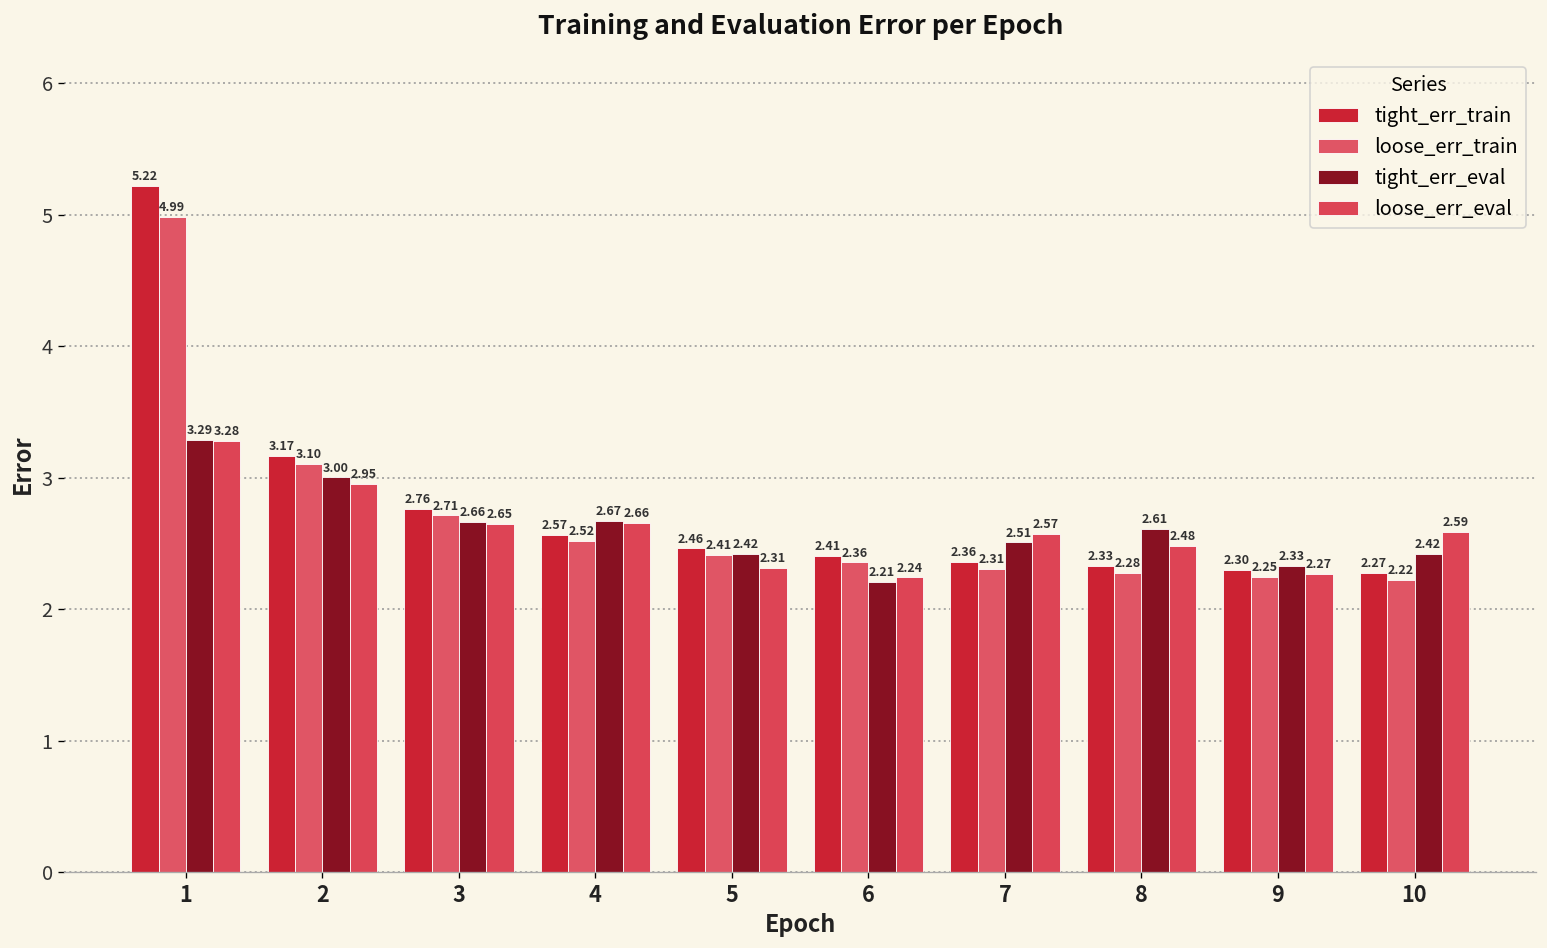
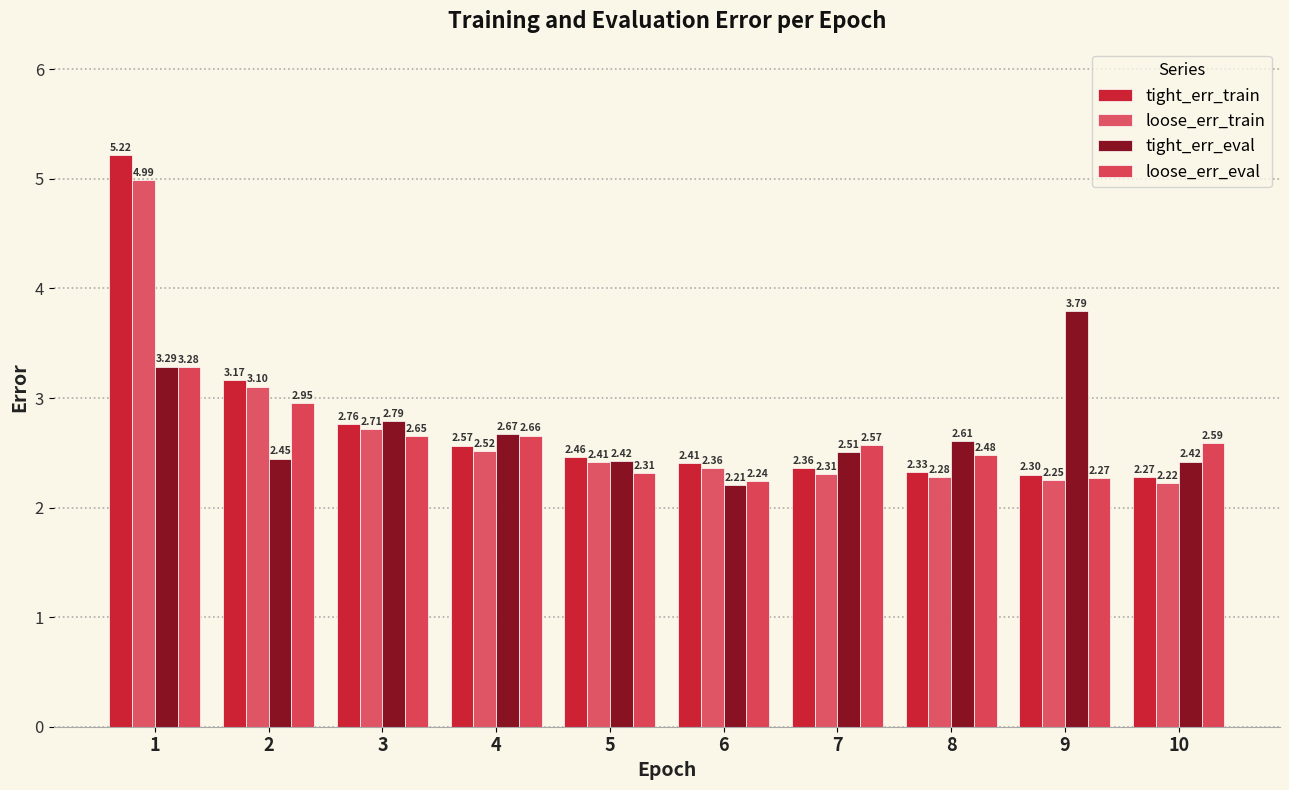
tight_err_eval, 2: 3.00 -> 2.45
tight_err_eval, 3: 2.66 -> 2.79
tight_err_eval, 9: 2.33 -> 3.79
